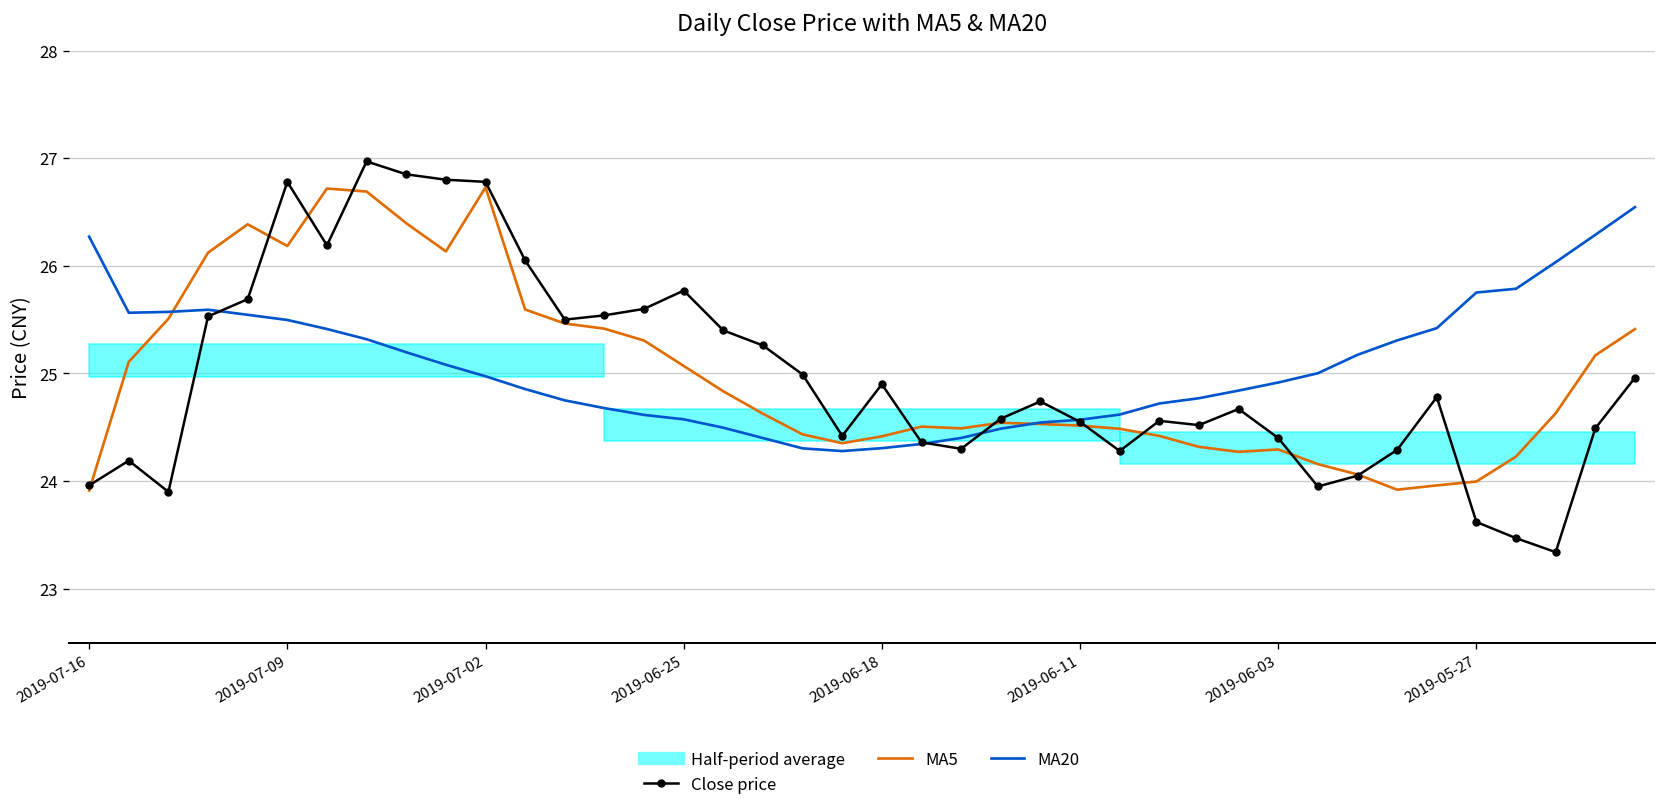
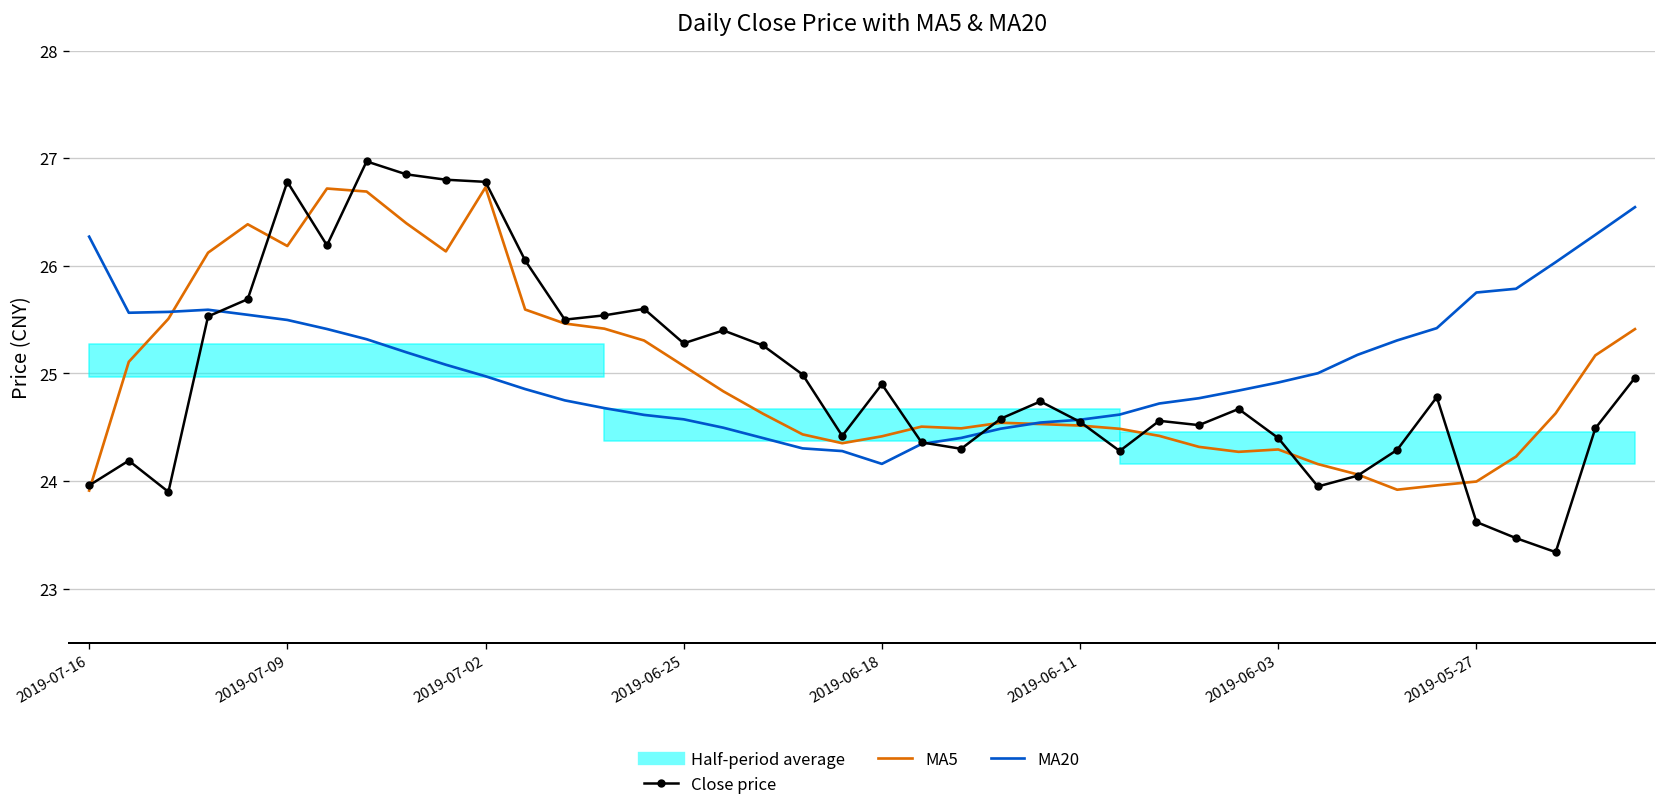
Close price, 2019-06-25: 25.8 -> 25.3
MA20, 2019-06-18: 24.3 -> 24.2
